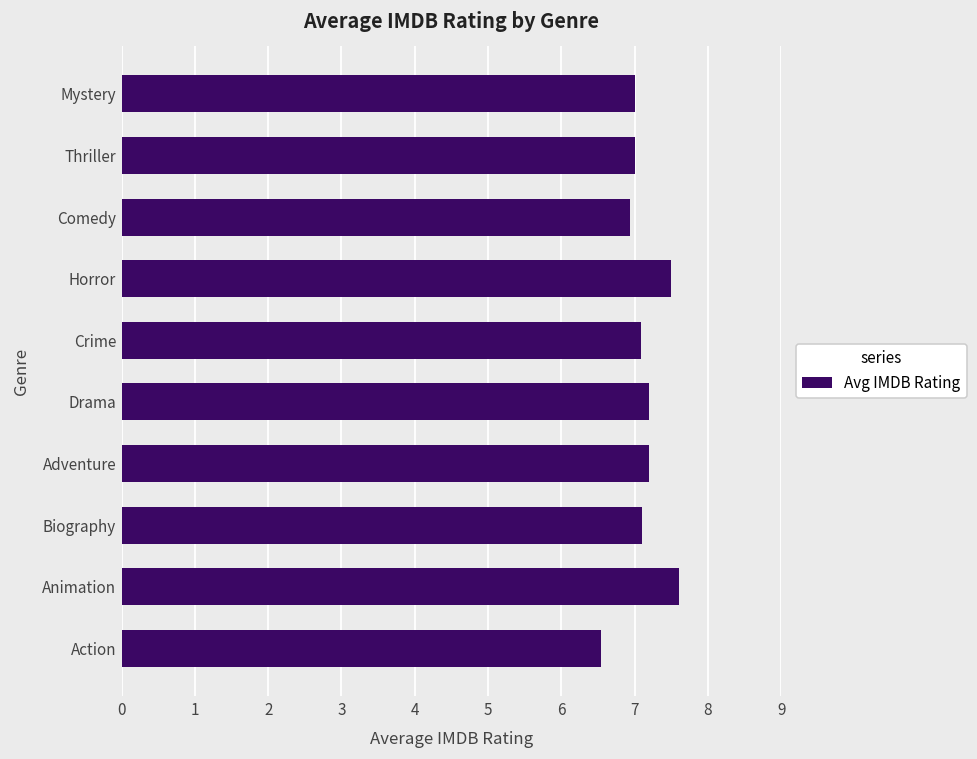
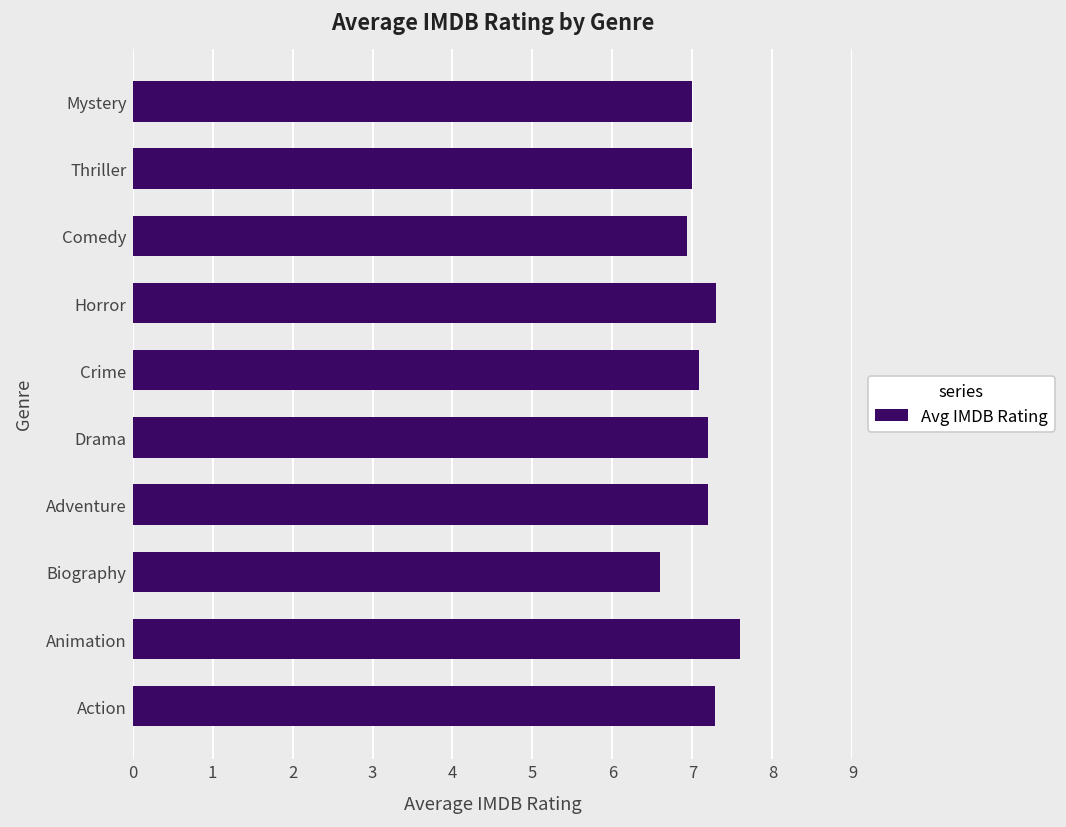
Horror: 7.5 -> 7.3
Biography: 7.1 -> 6.6
Action: 6.5 -> 7.3
